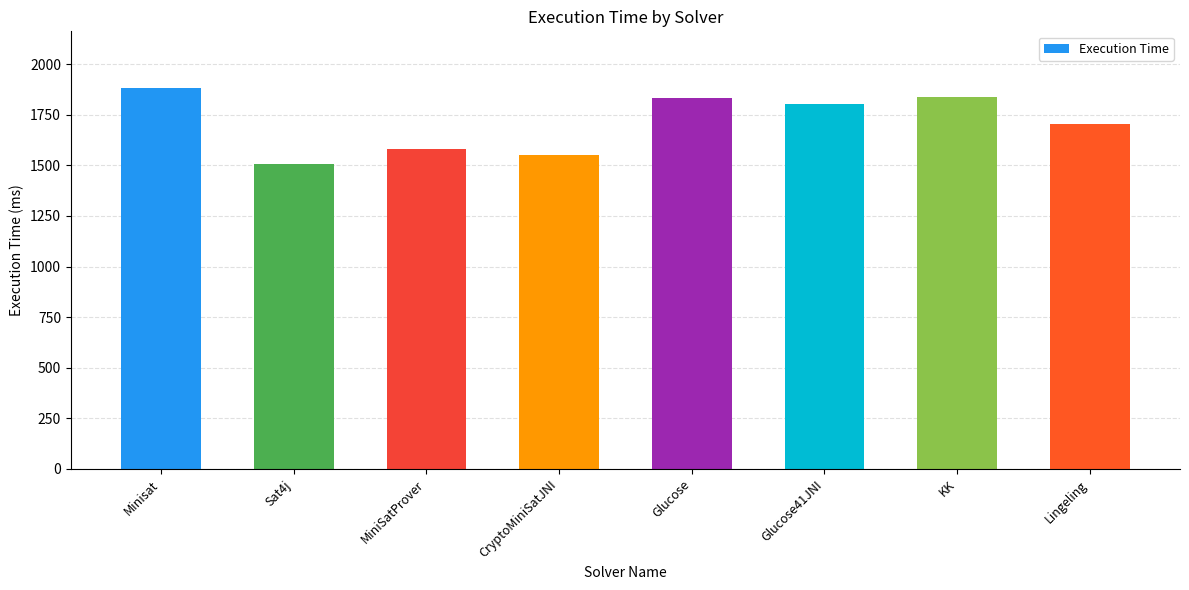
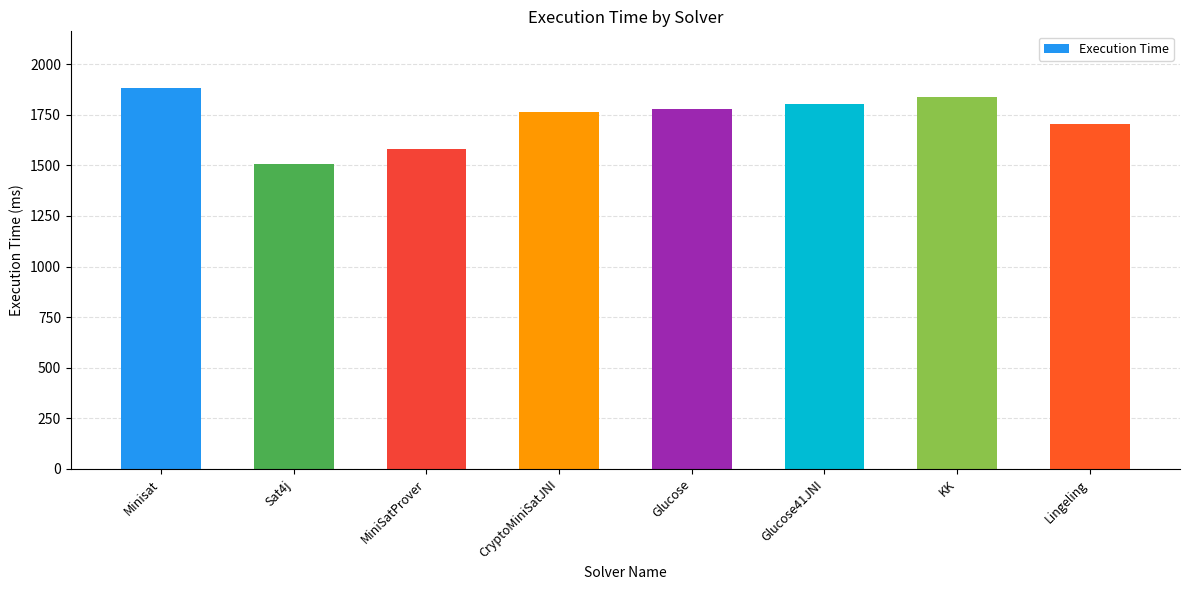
CryptoMiniSatJNI: 1550 -> 1760
Glucose: 1840 -> 1780
